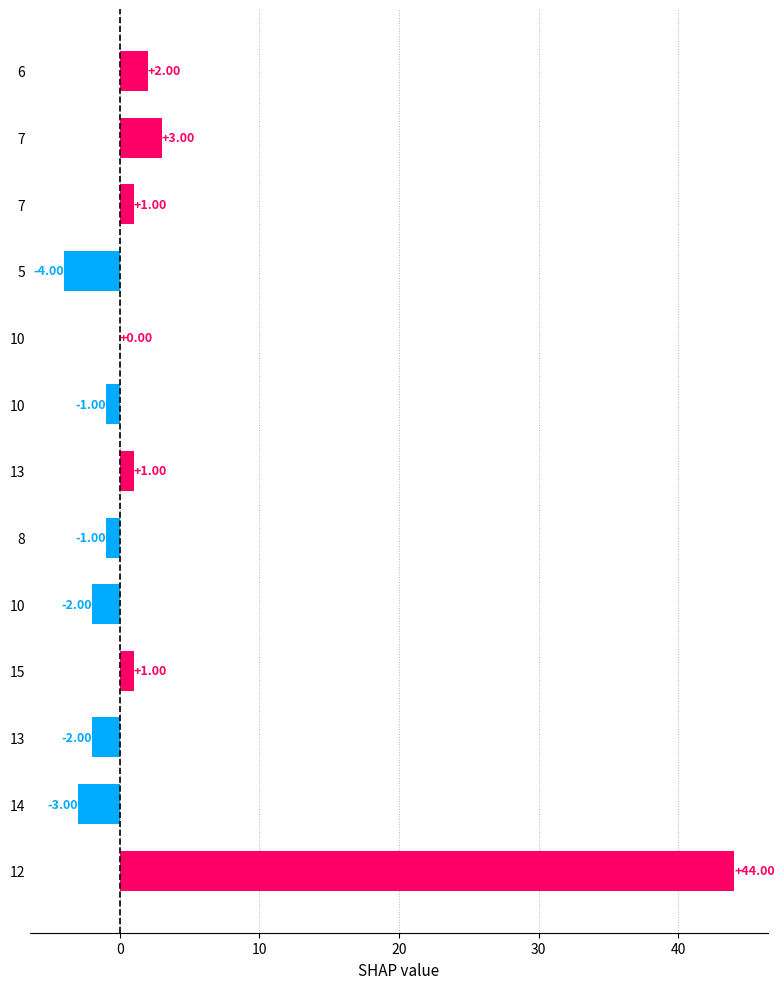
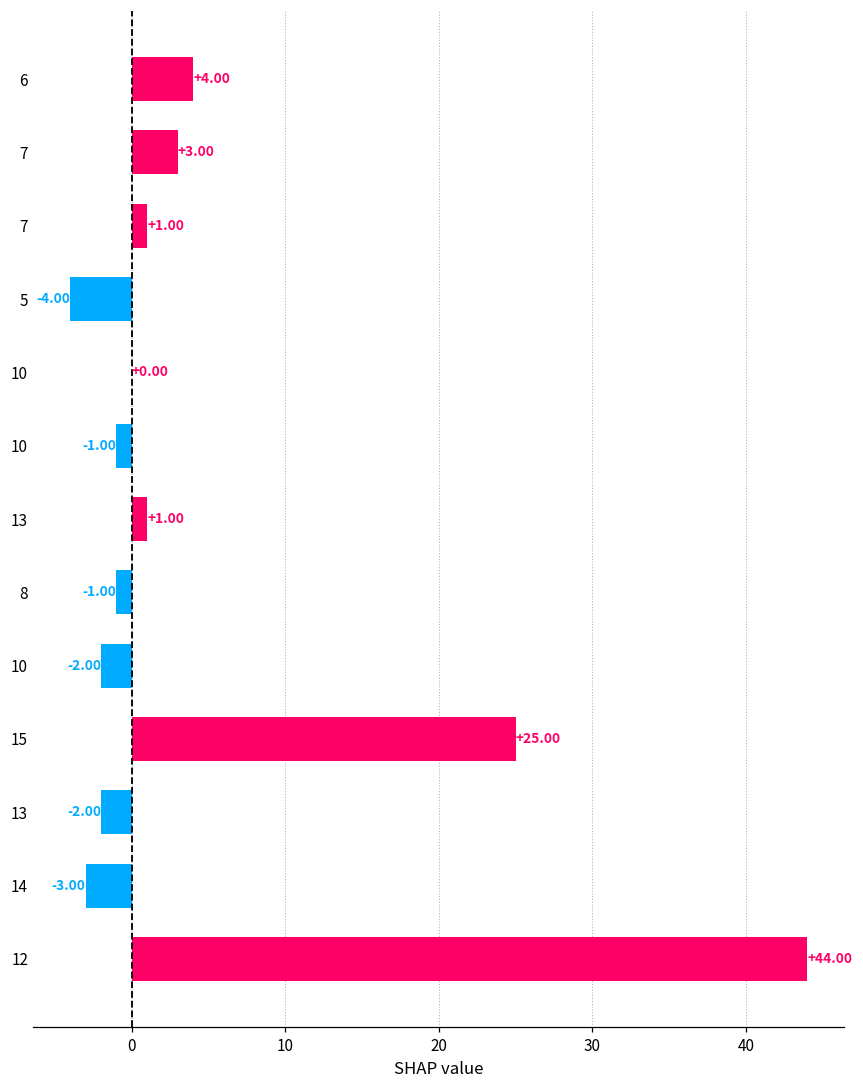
6: +2.00 -> +4.00
15: +1.00 -> +25.00
